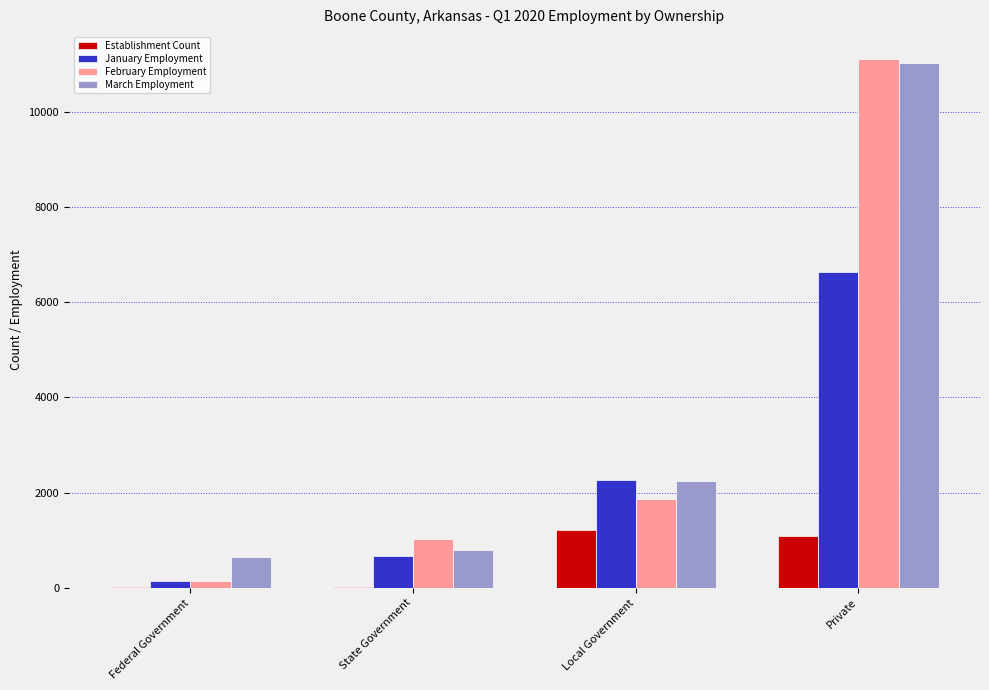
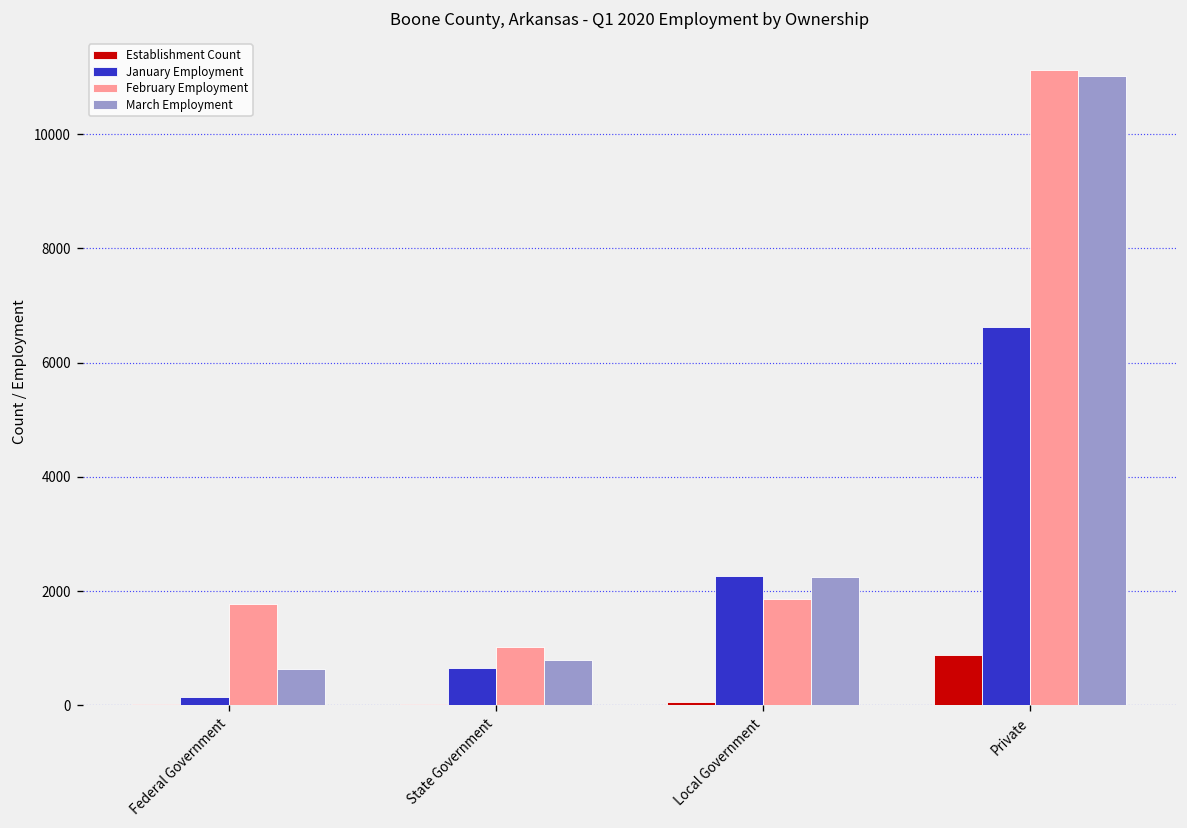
February Employment, Federal Government: 100 -> 1800
Establishment Count, Local Government: 1200 -> 100
Establishment Count, Private: 1100 -> 900
